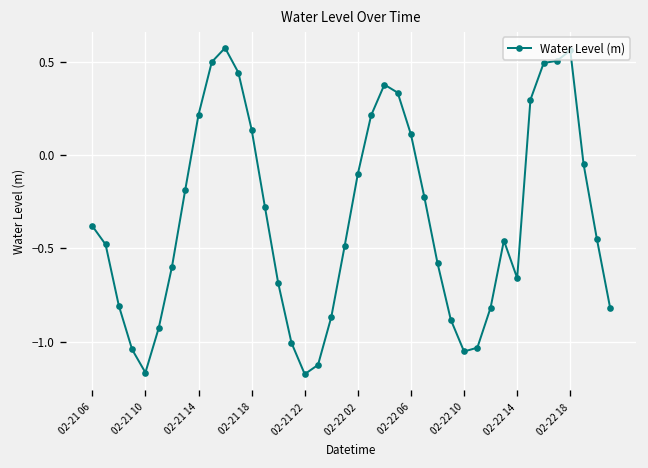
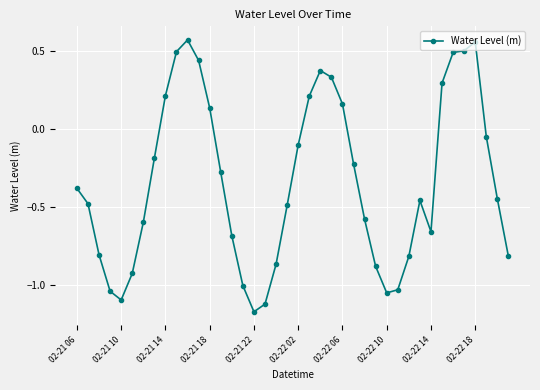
02-21 10: -1.16 -> -1.10
02-22 06: 0.11 -> 0.16
